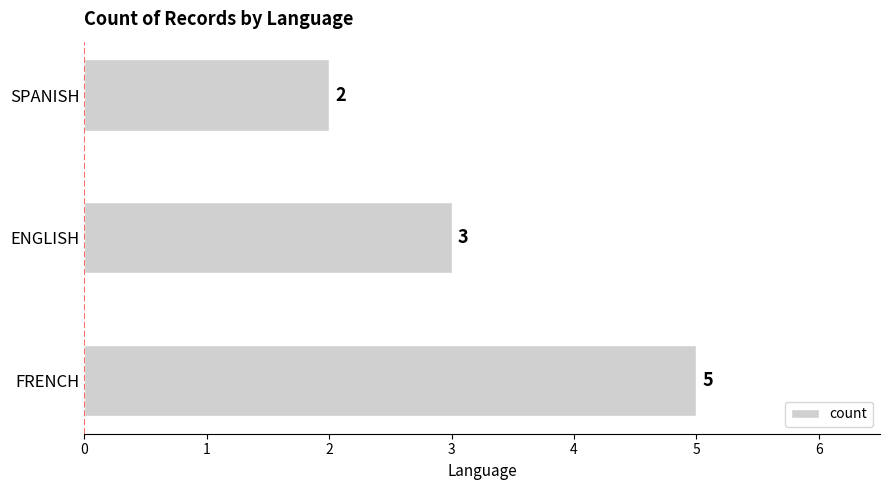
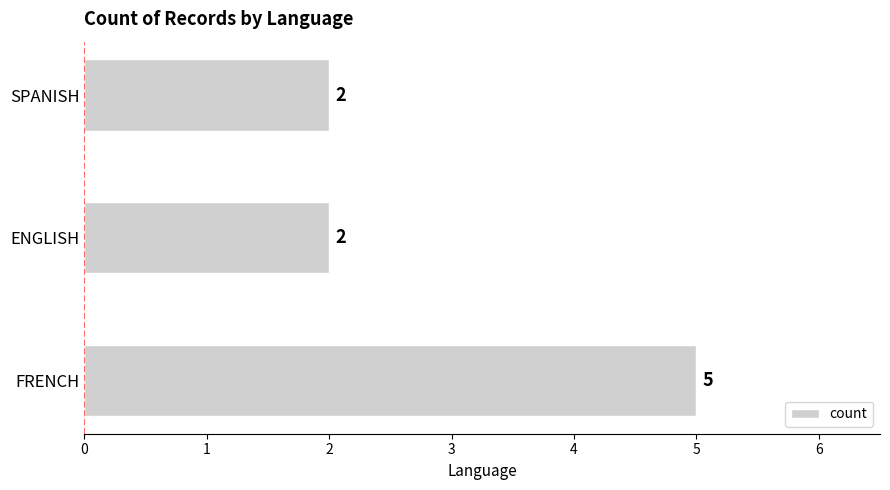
ENGLISH: 3 -> 2
